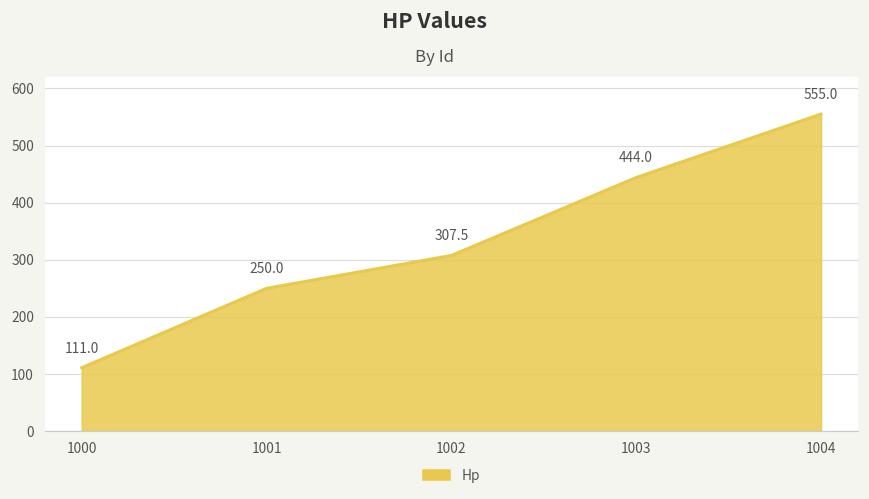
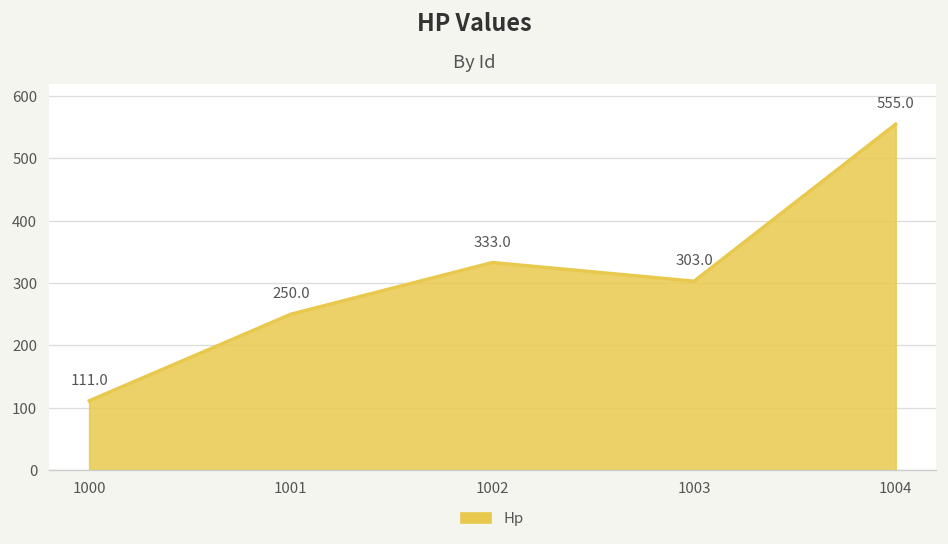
1002: 307.5 -> 333.0
1003: 444.0 -> 303.0
